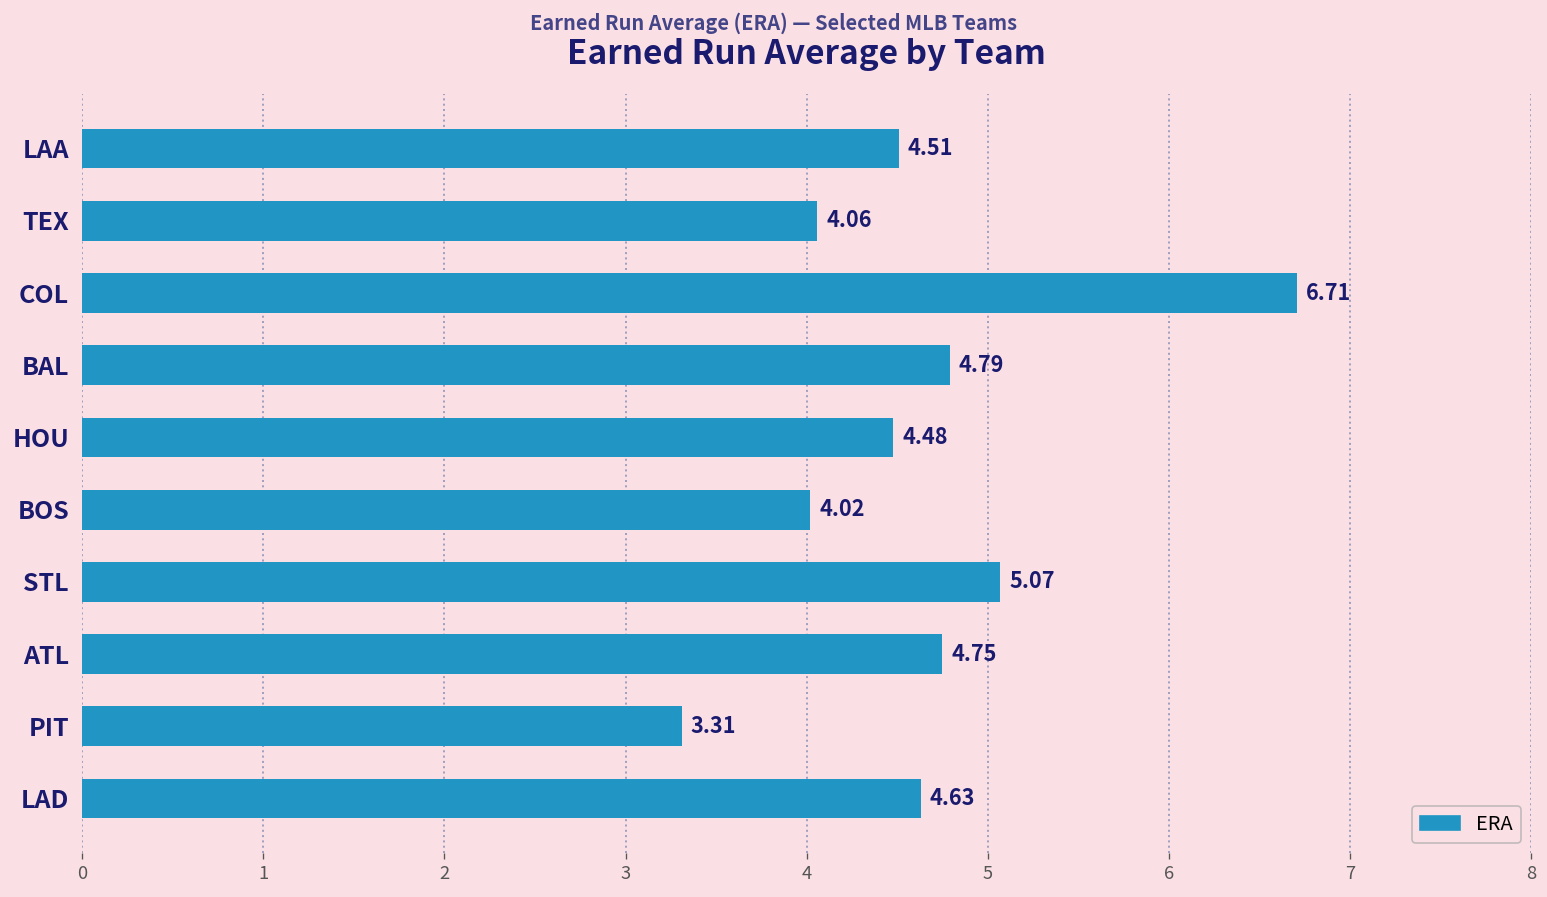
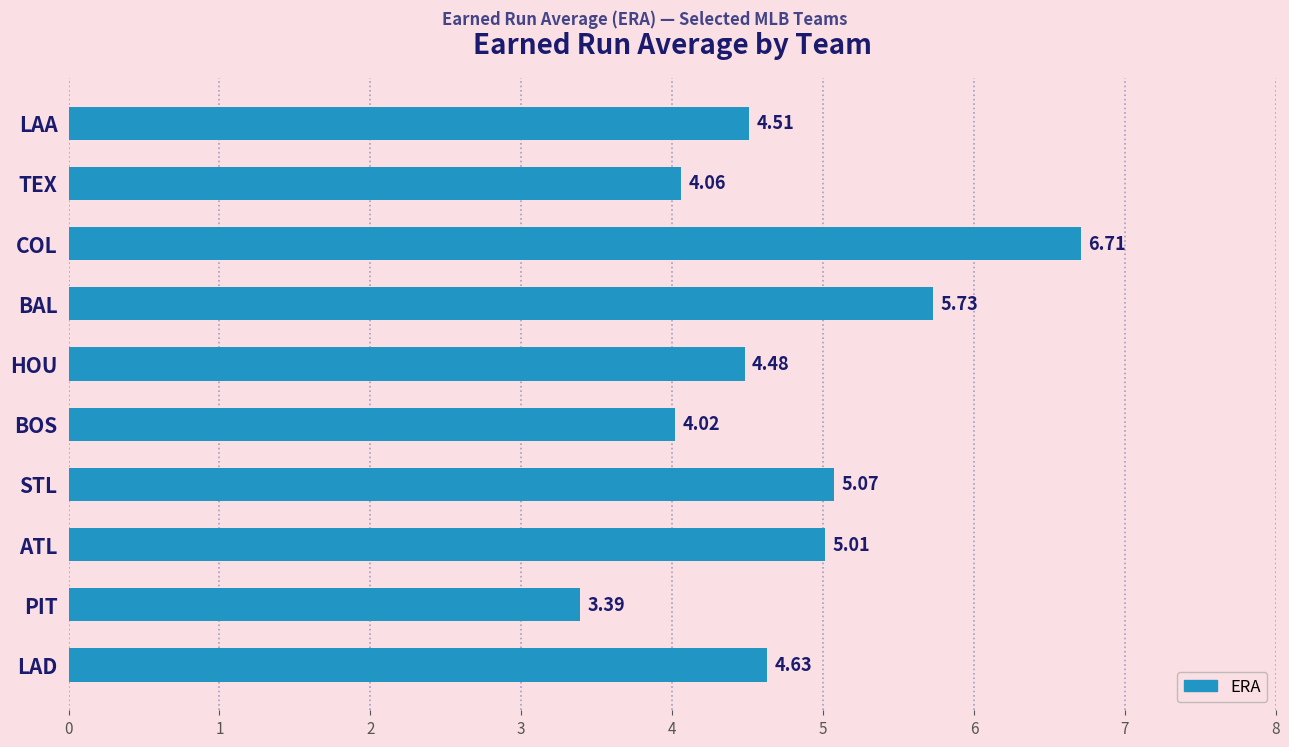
BAL: 4.79 -> 5.73
ATL: 4.75 -> 5.01
PIT: 3.31 -> 3.39
